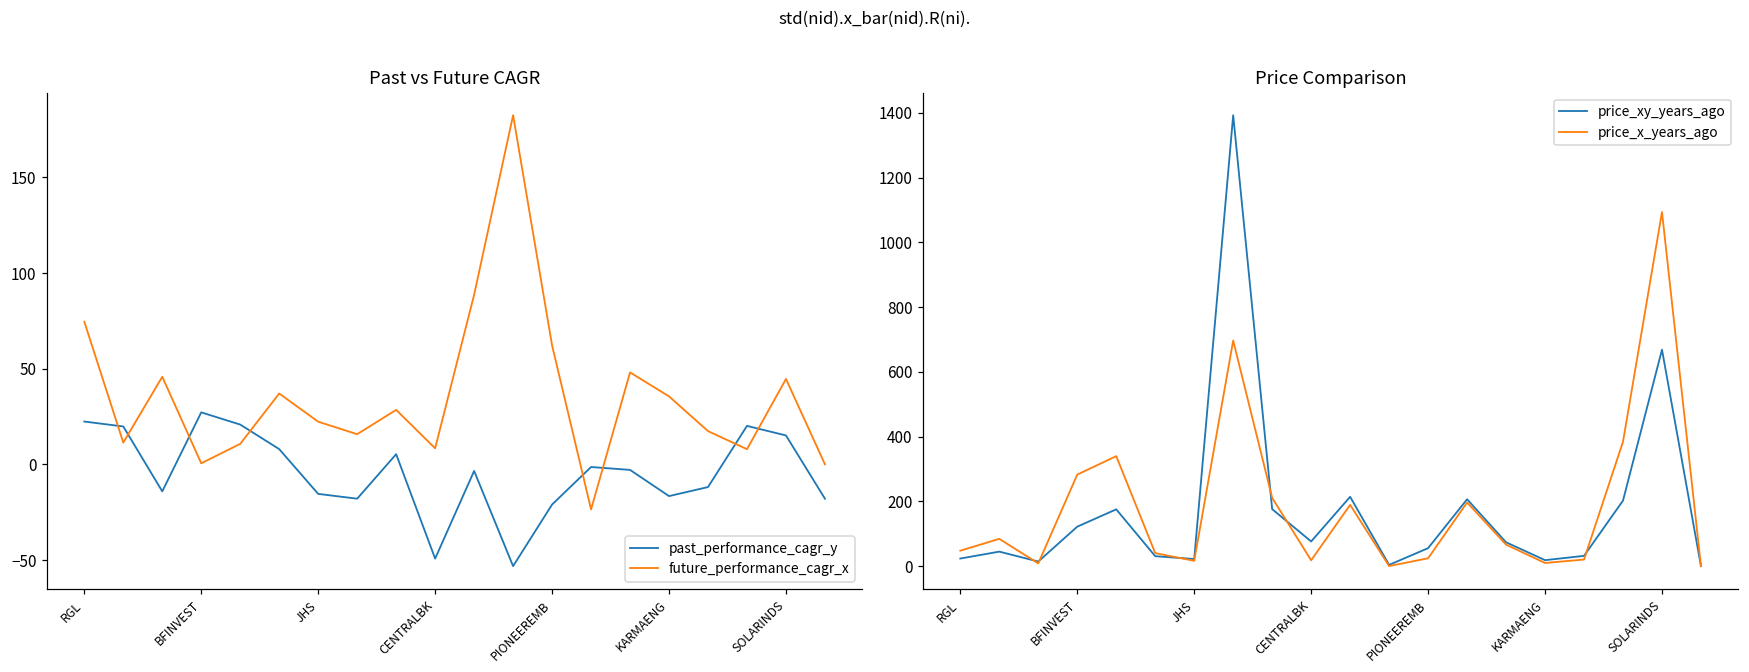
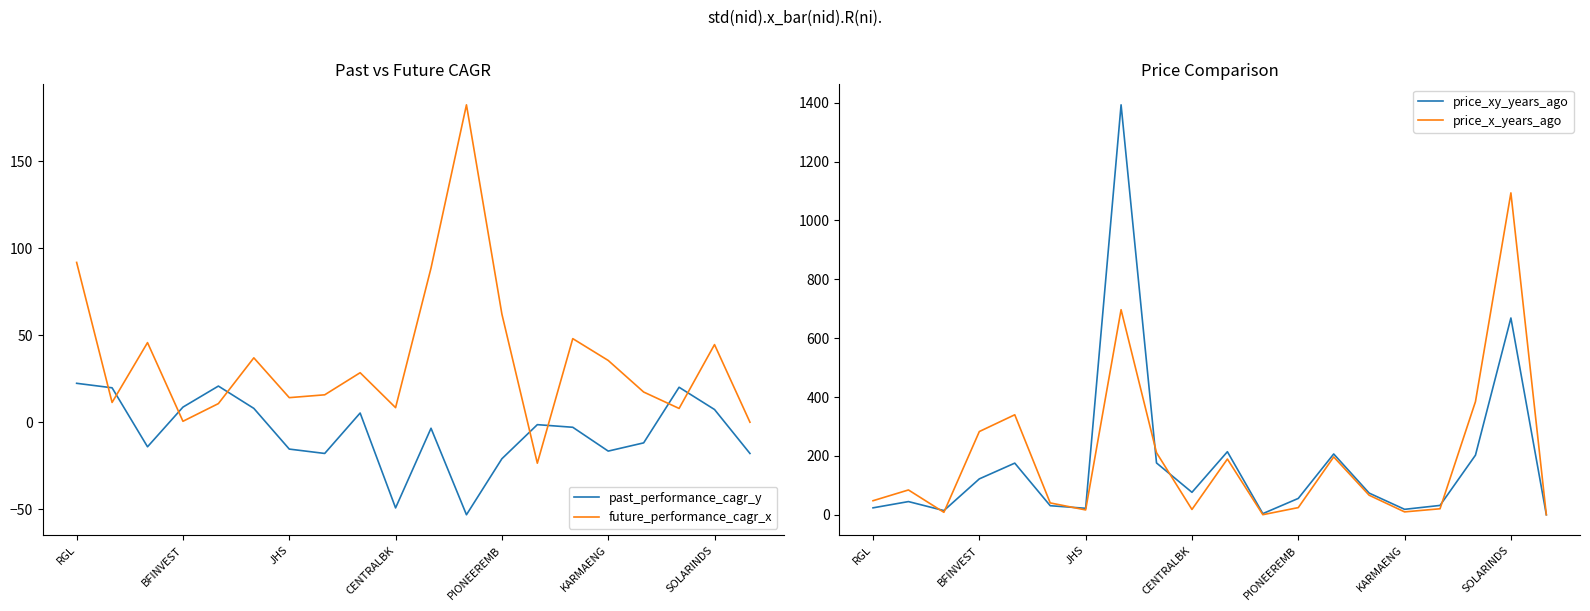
Past vs Future CAGR, future_performance_cagr_x, RGL: 75 -> 92
Past vs Future CAGR, past_performance_cagr_y, BFINVEST: 27 -> 9
Past vs Future CAGR, future_performance_cagr_x, JHS: 22 -> 14
Past vs Future CAGR, past_performance_cagr_y, SOLARINDS: 15 -> 7
